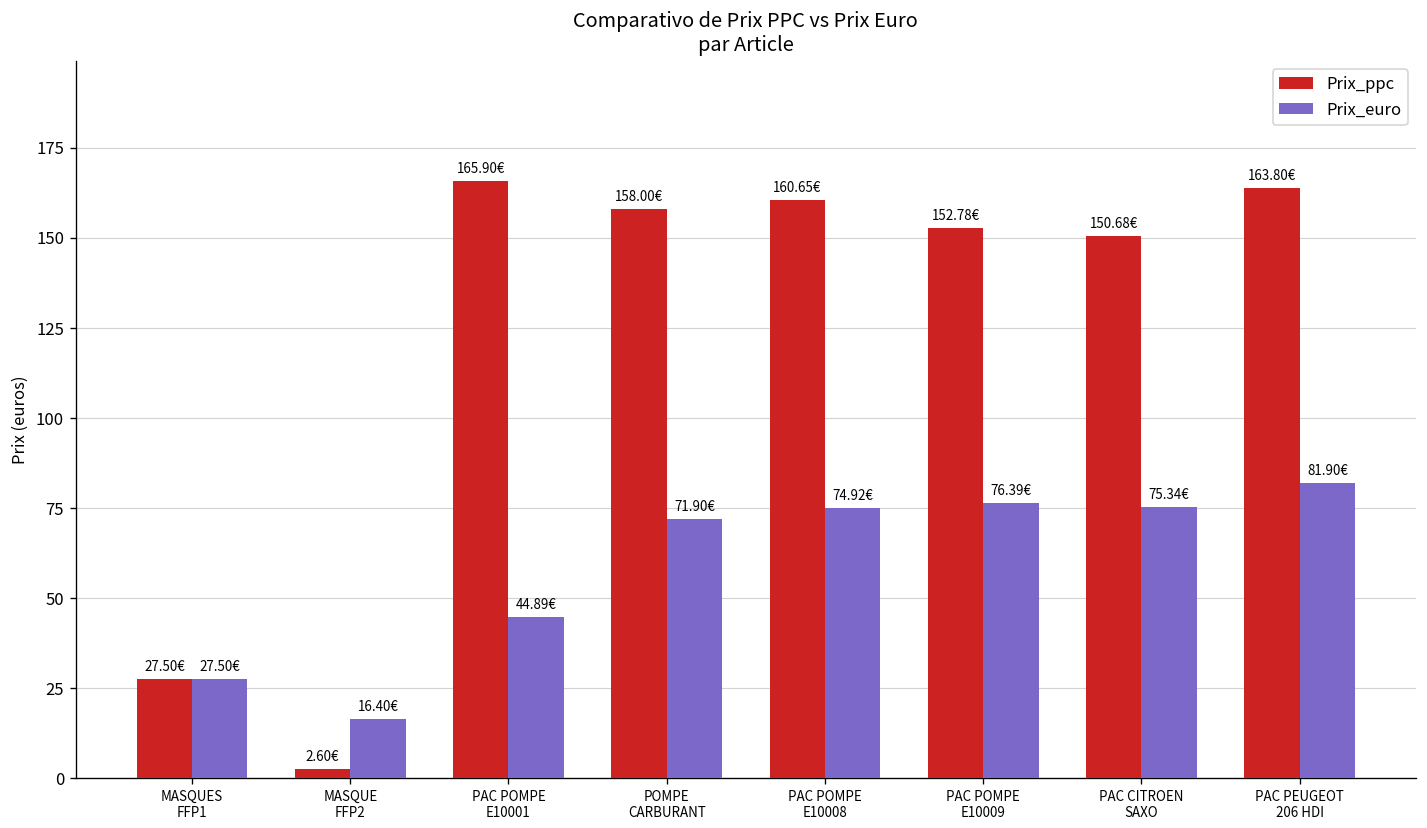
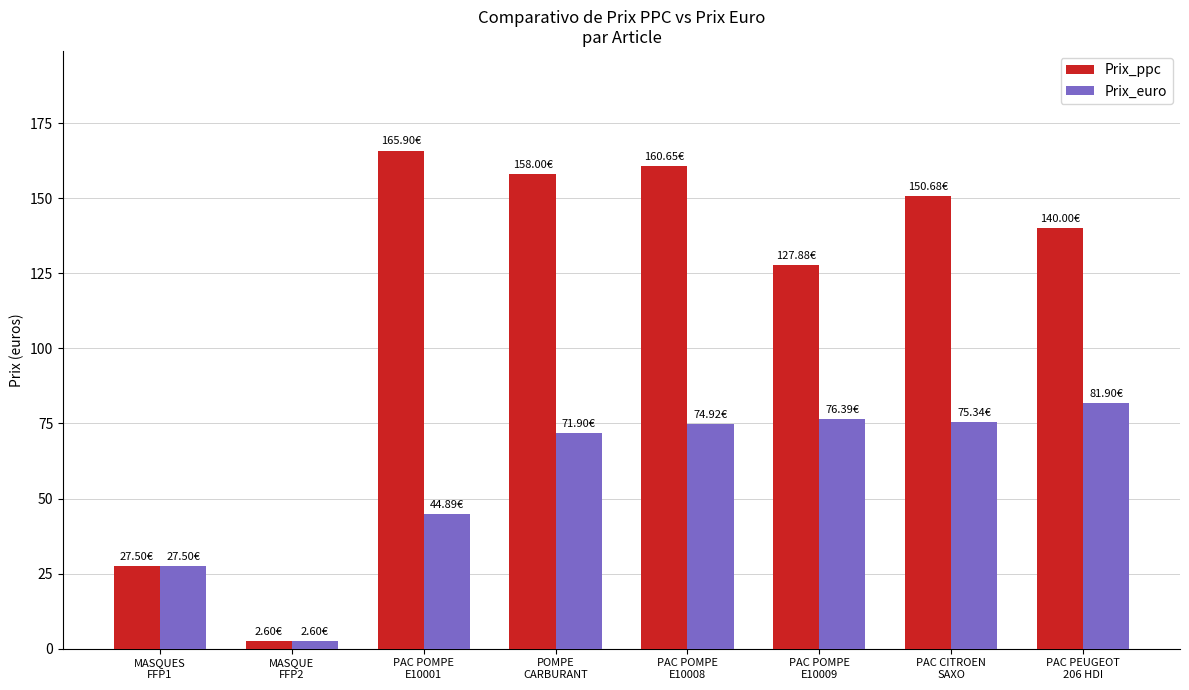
Prix_euro, MASQUE FFP2: 16.40€ -> 2.60€
Prix_ppc, PAC POMPE E10009: 152.78€ -> 127.88€
Prix_ppc, PAC PEUGEOT 206 HDI: 163.80€ -> 140.00€
